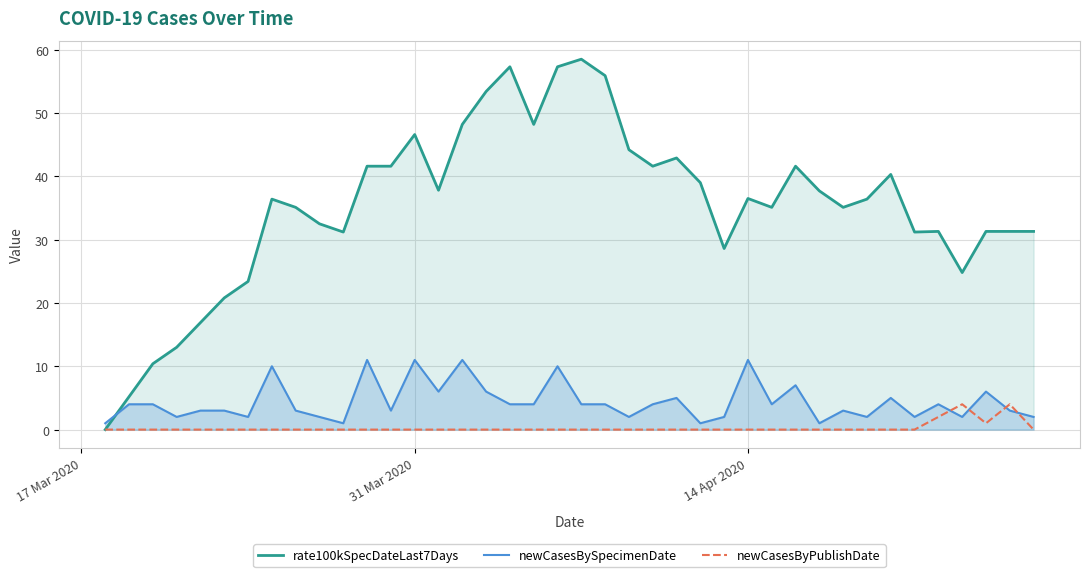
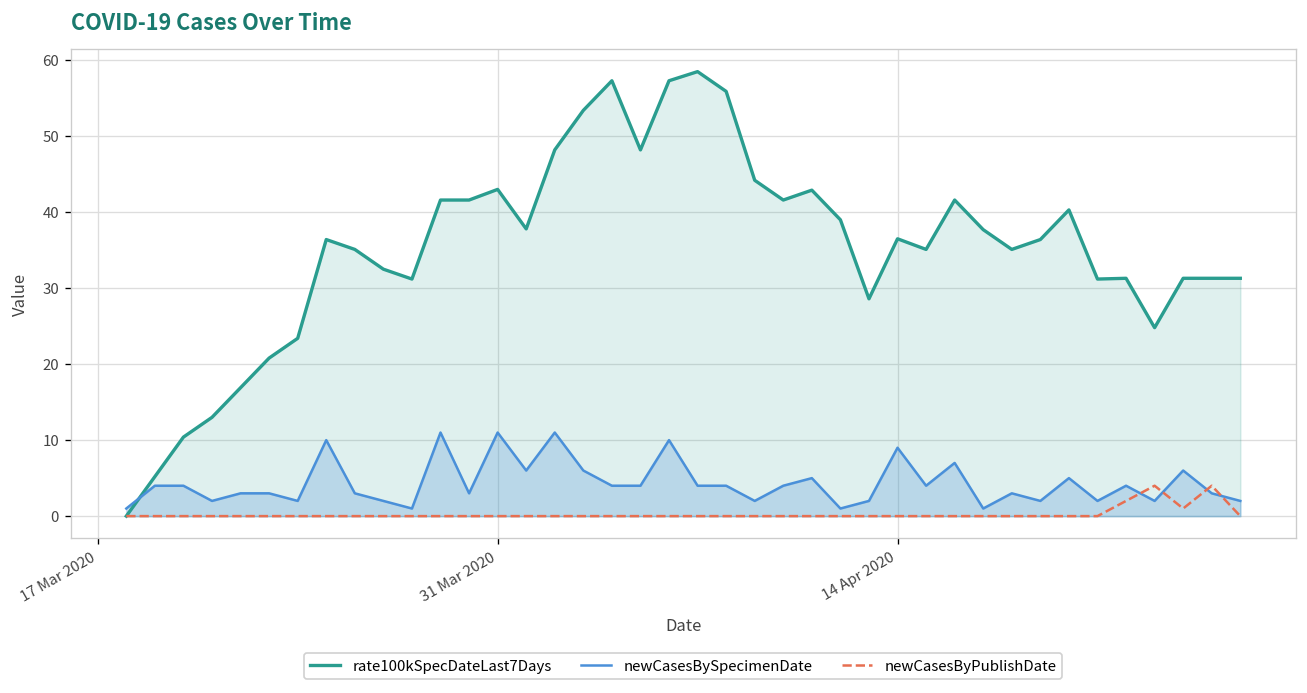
rate100kSpecDateLast7Days, 31 Mar 2020: 47 -> 43
newCasesBySpecimenDate, 14 Apr 2020: 11 -> 9
